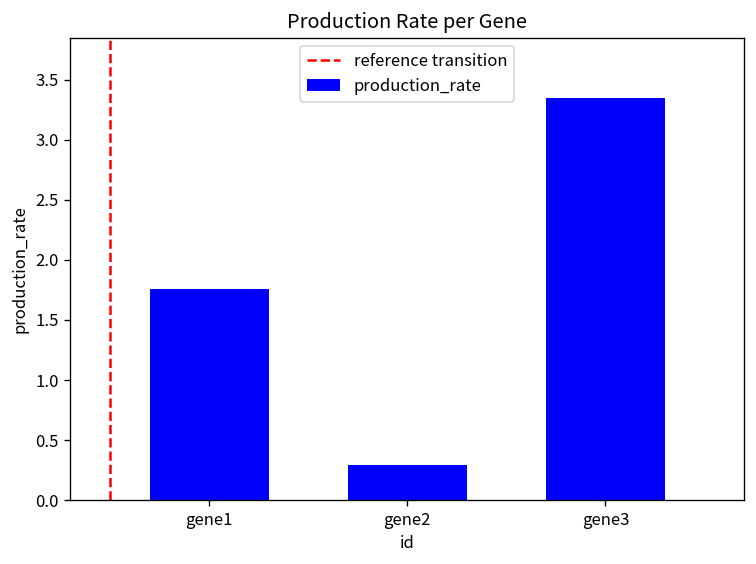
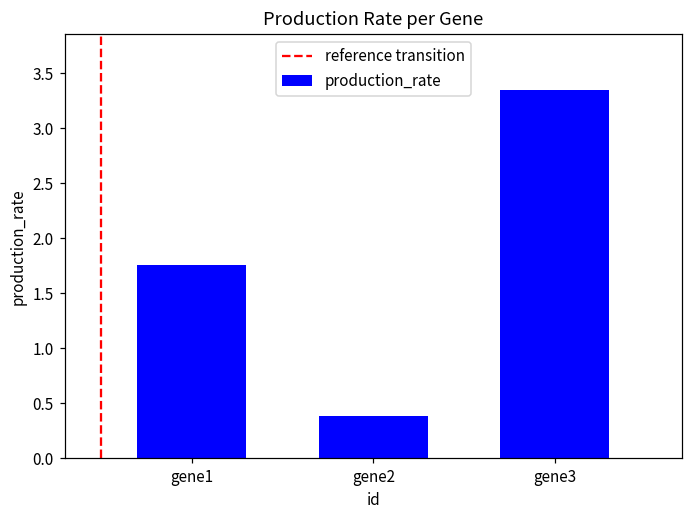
gene2: 0.29 -> 0.38
